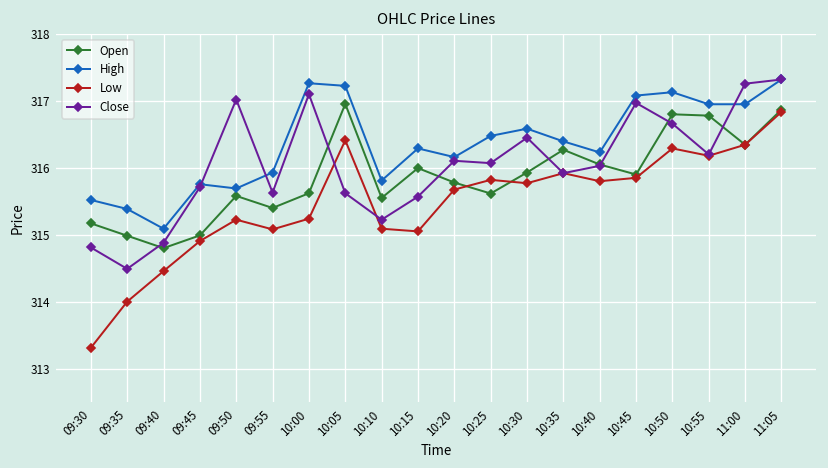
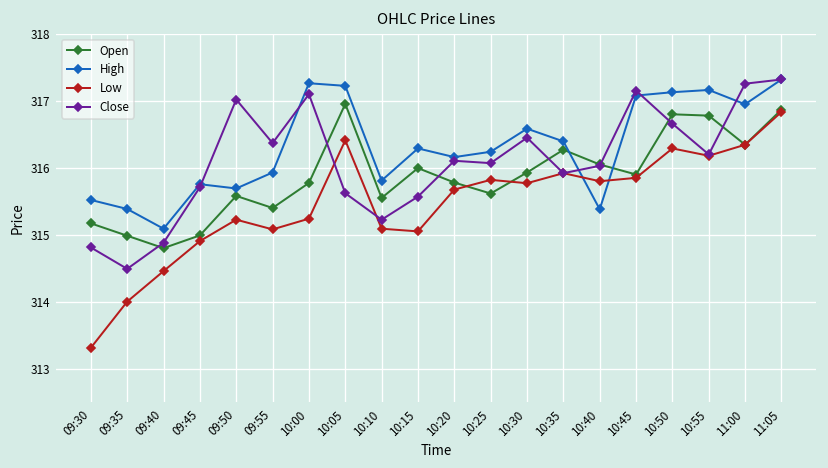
Close, 09:55: 315.6 -> 316.4
Open, 10:00: 315.6 -> 315.8
High, 10:25: 316.5 -> 316.2
High, 10:40: 316.2 -> 315.4
Close, 10:45: 317.0 -> 317.2
High, 10:55: 317.0 -> 317.2
